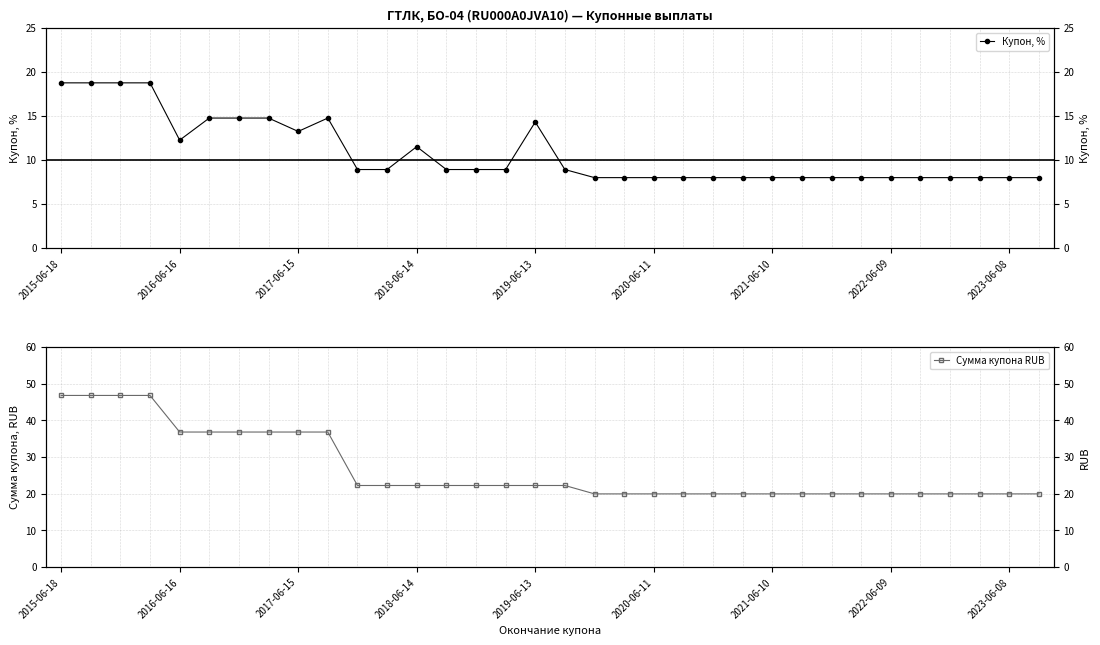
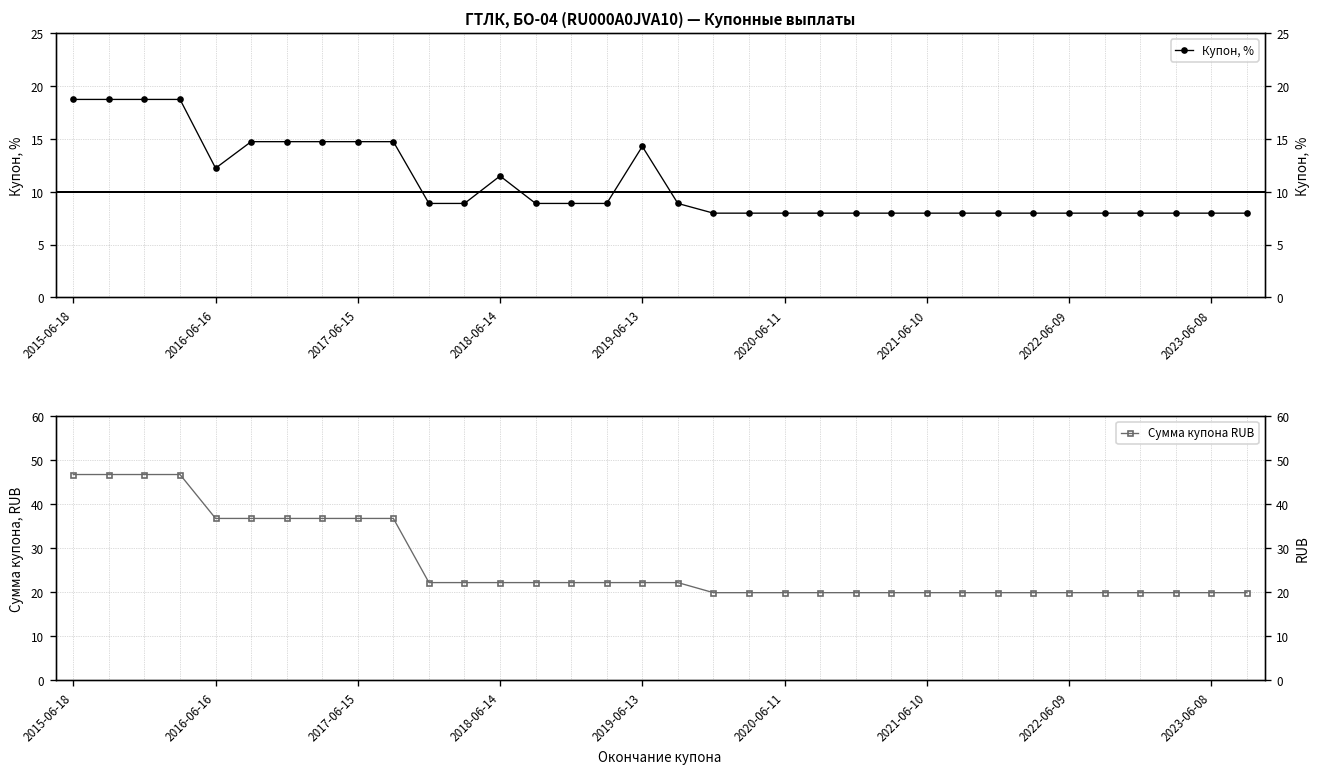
ГТЛК, БО-04 (RU000A0JVA10) — Купонные выплаты, 2017-06-15: 13 -> 15
